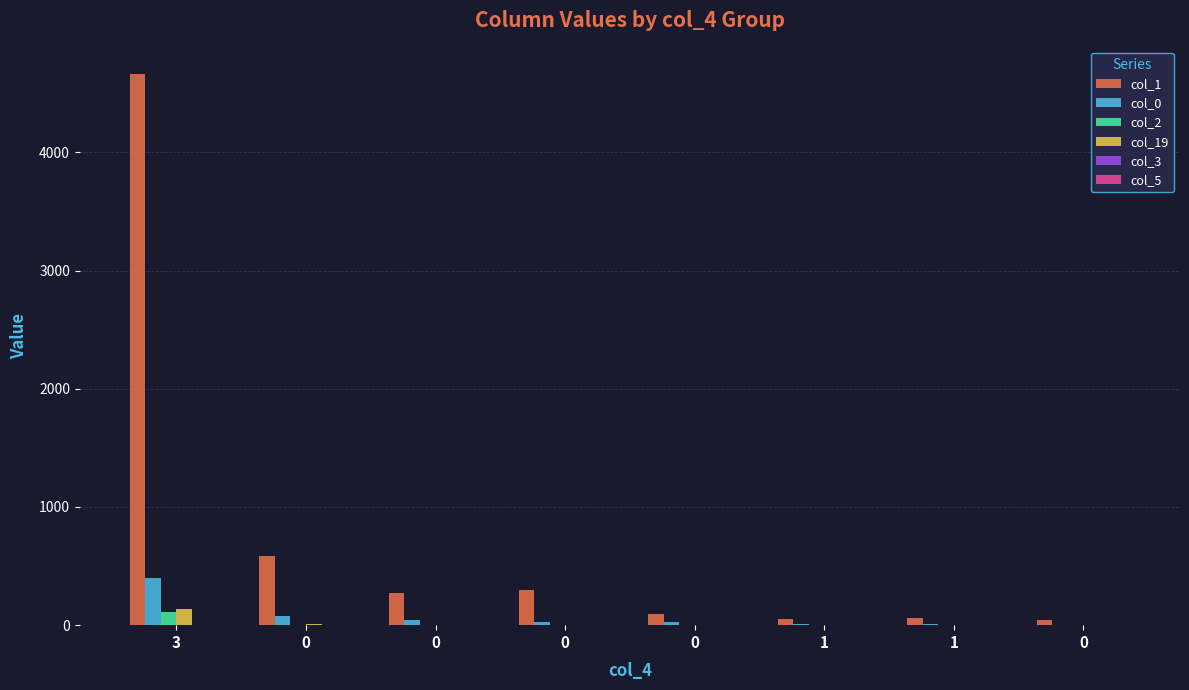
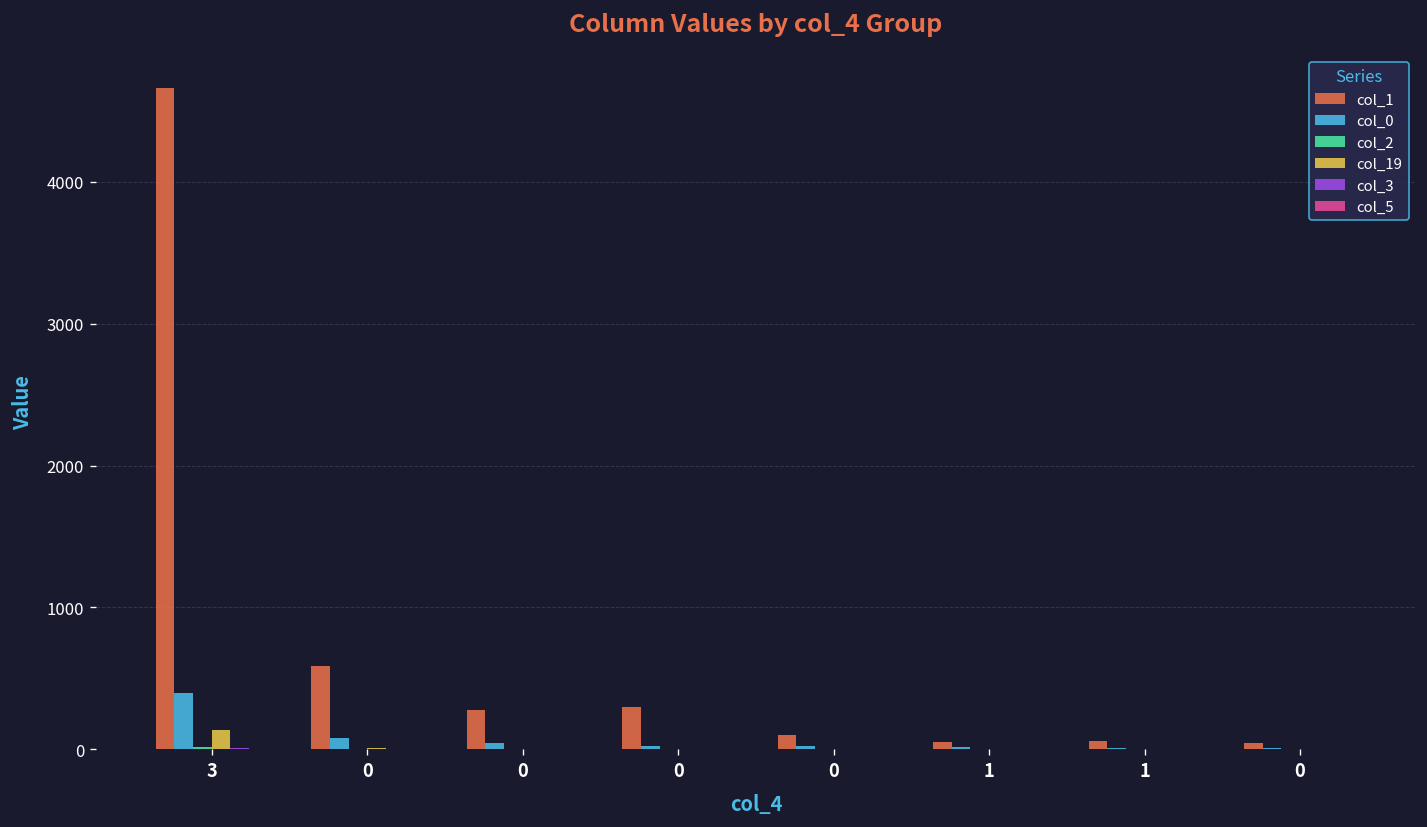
col_2, 3: 110 -> 20
